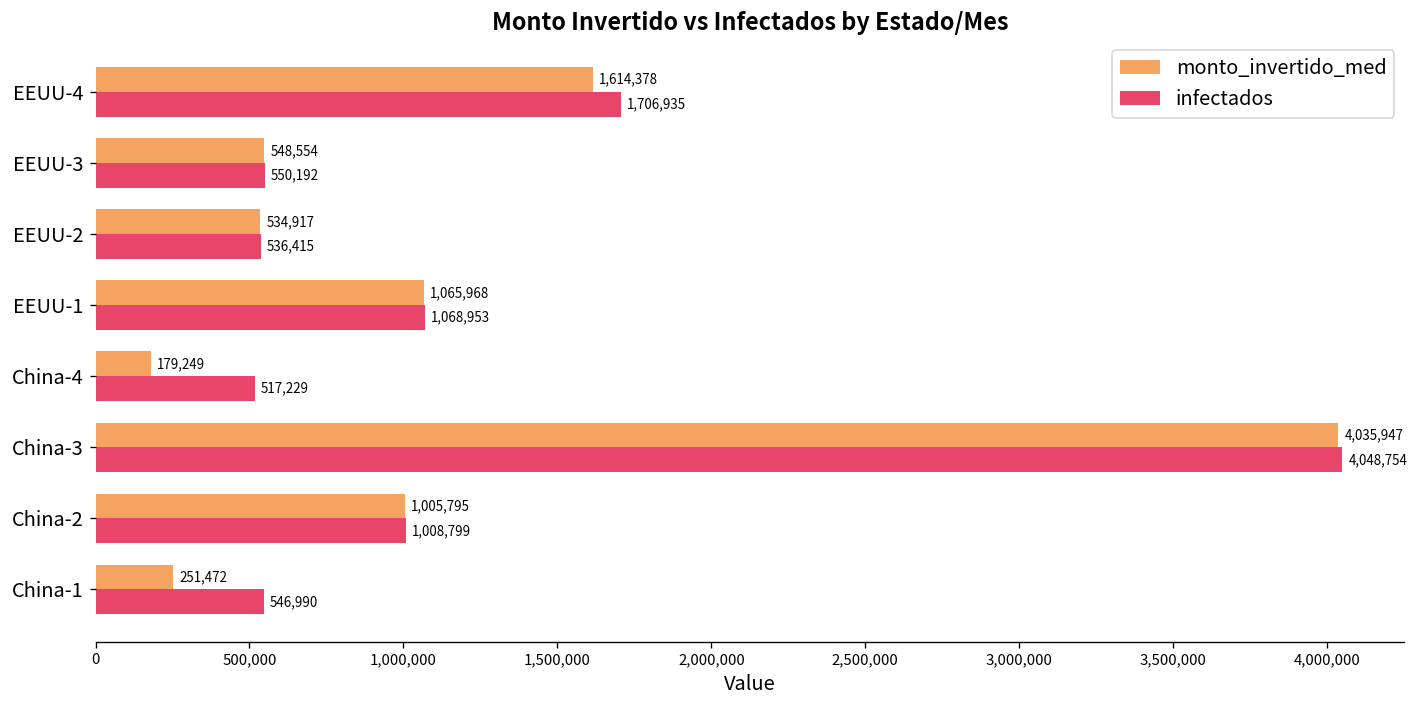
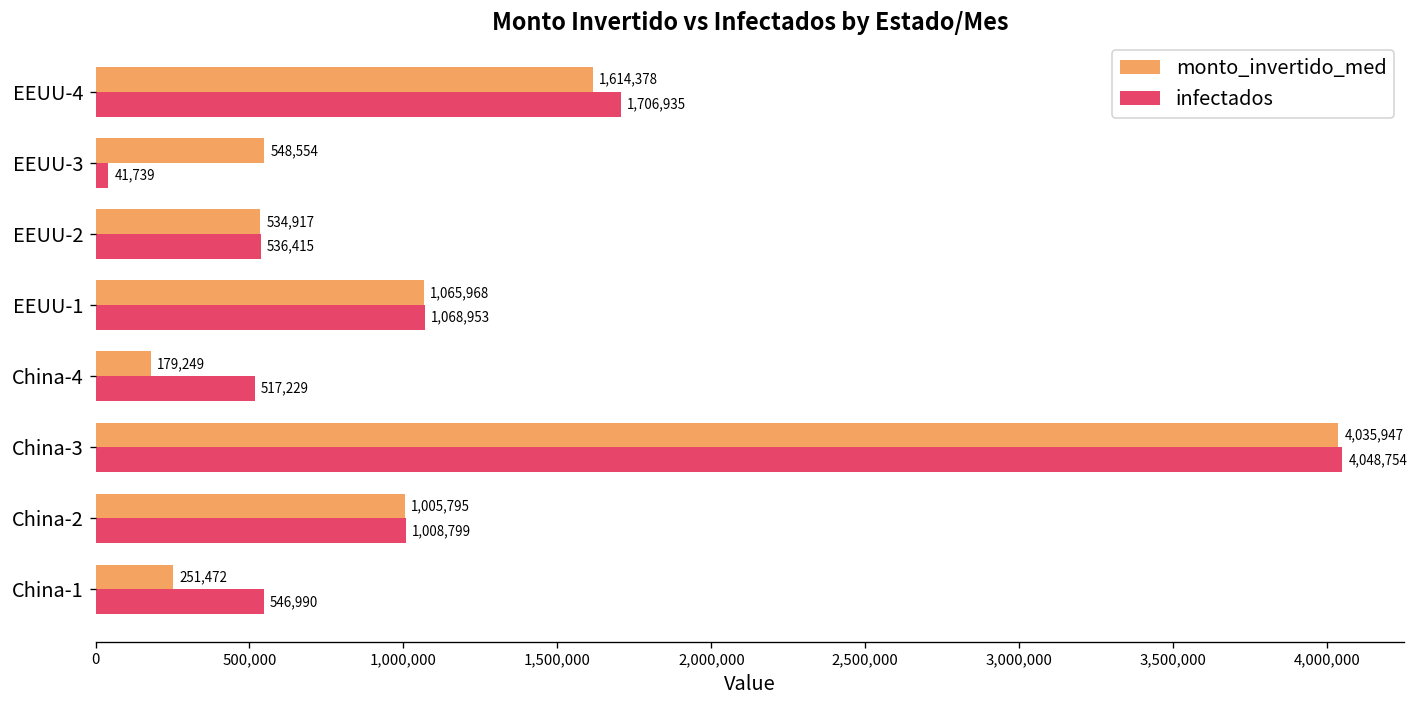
infectados, EEUU-3: 550,192 -> 41,739
